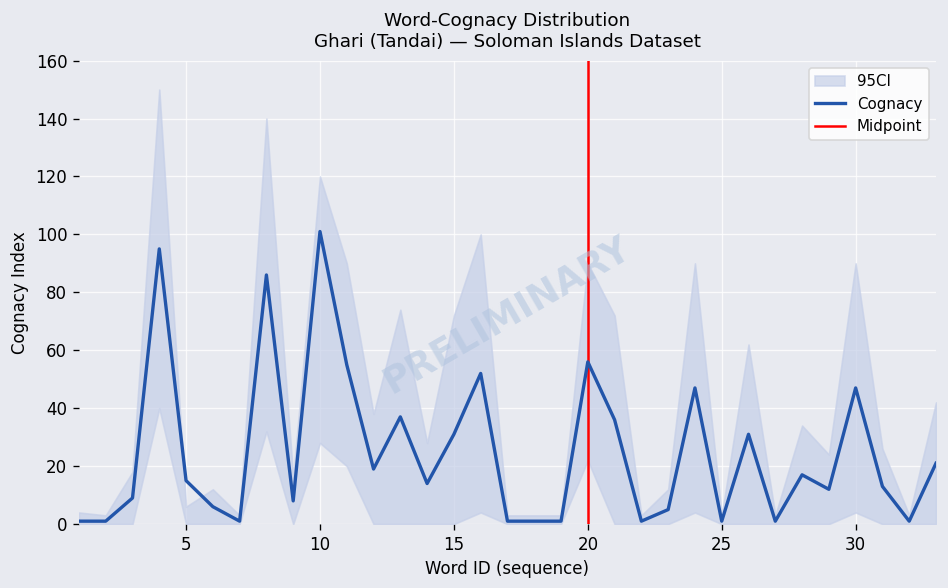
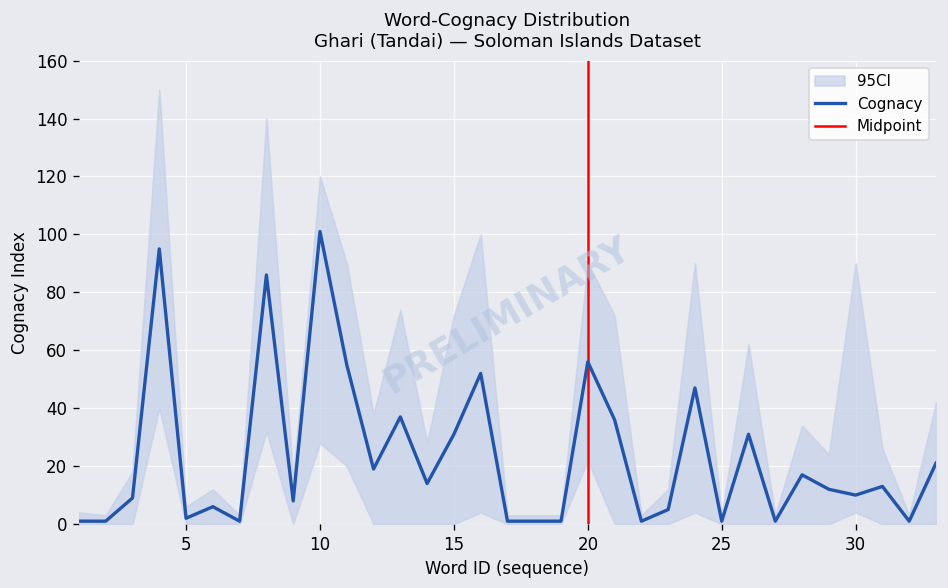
Cognacy, 5: 15 -> 2
Cognacy, 30: 47 -> 10
